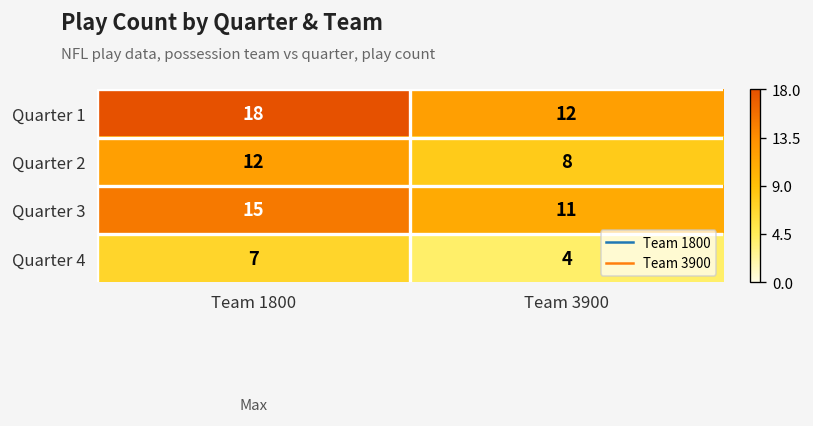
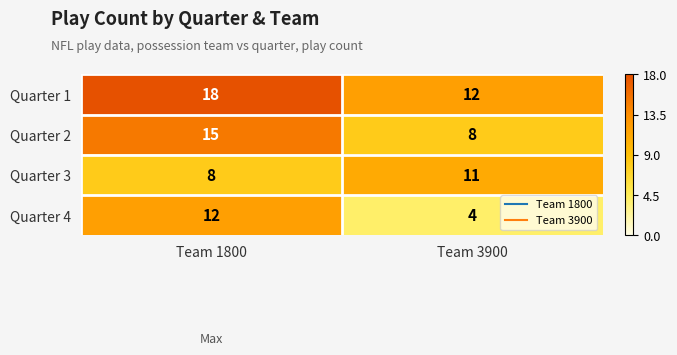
Quarter 2, Team 1800: 12 -> 15
Quarter 3, Team 1800: 15 -> 8
Quarter 4, Team 1800: 7 -> 12
